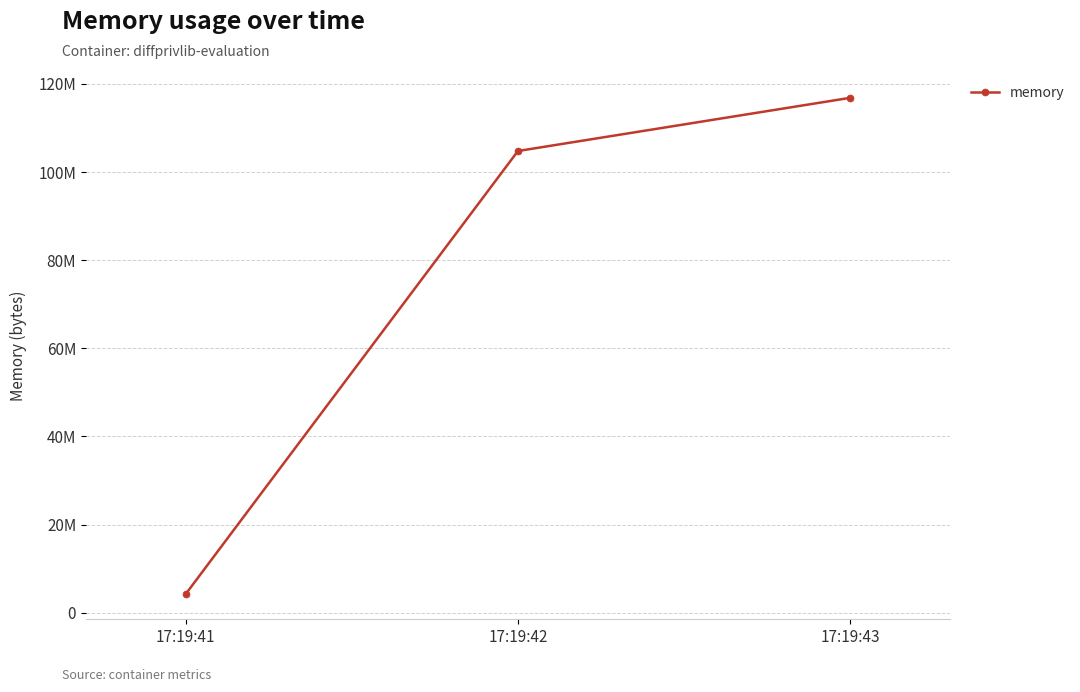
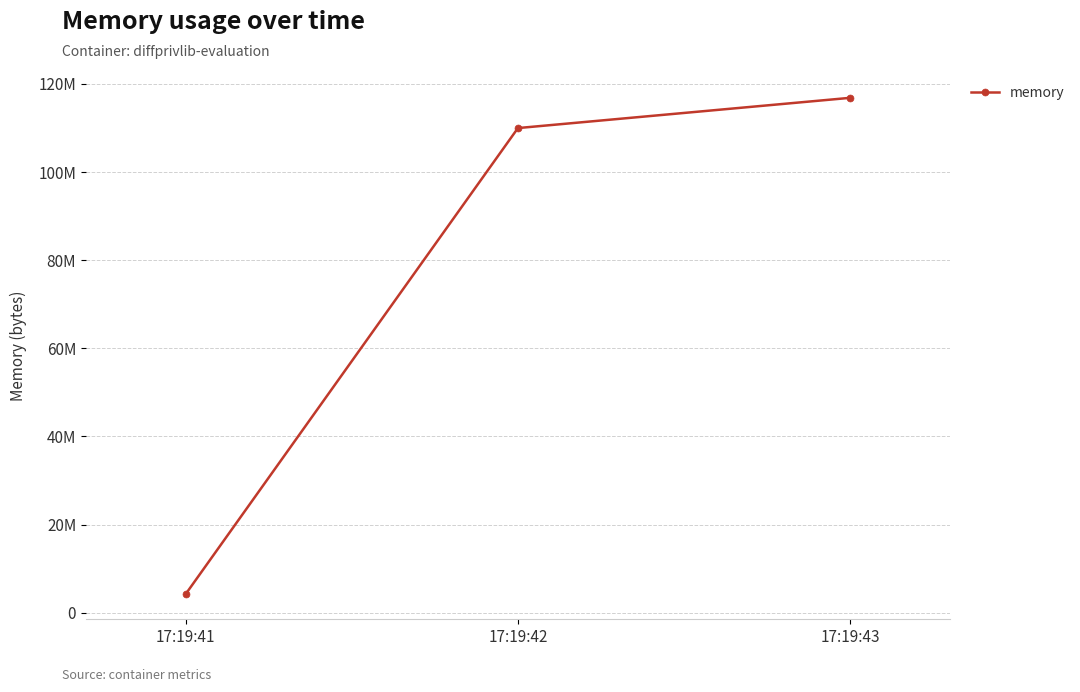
17:19:42: 105000000 -> 110000000
